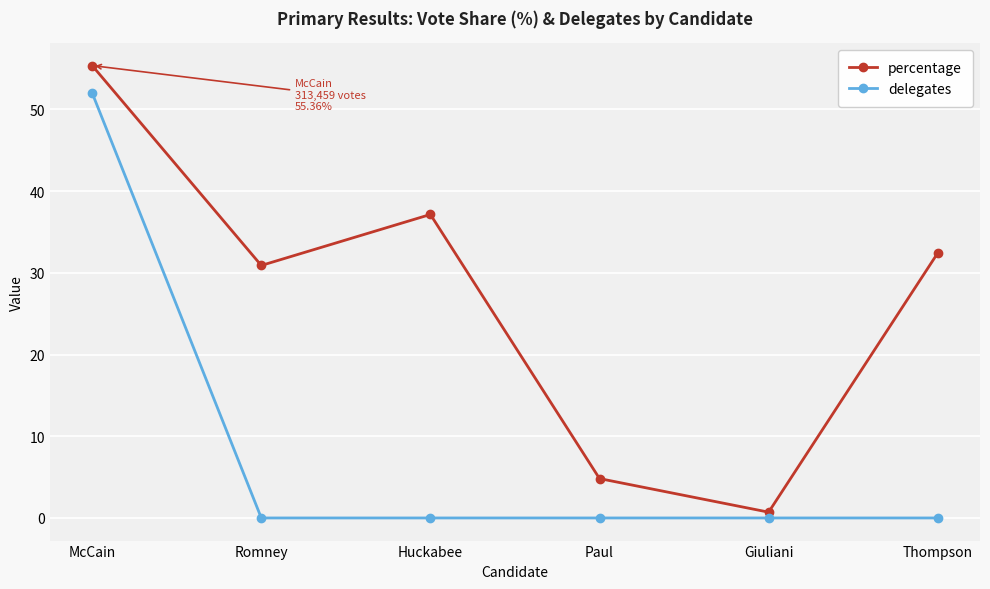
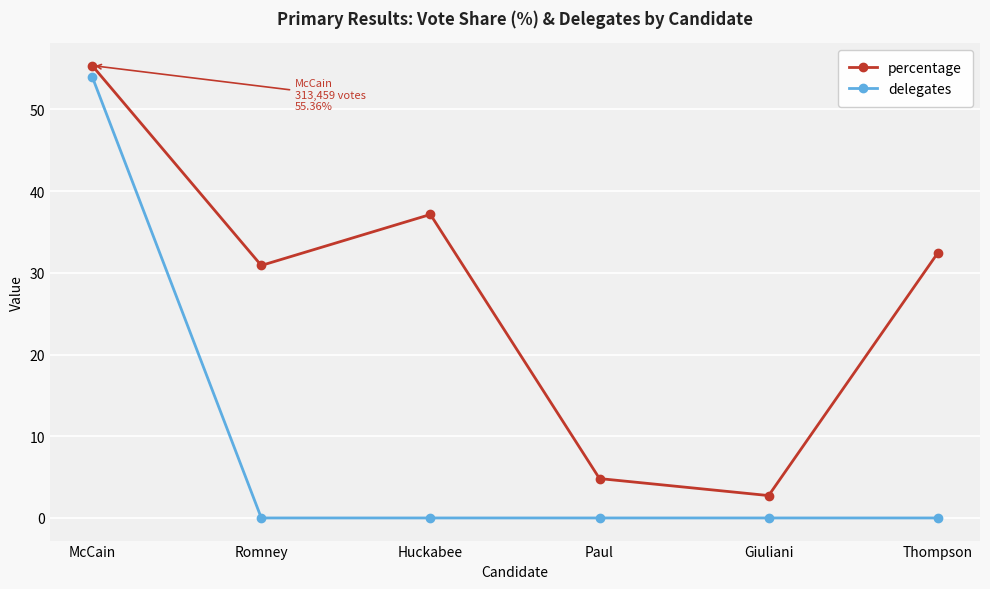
delegates, McCain: 52 -> 54
percentage, Giuliani: 1 -> 3
